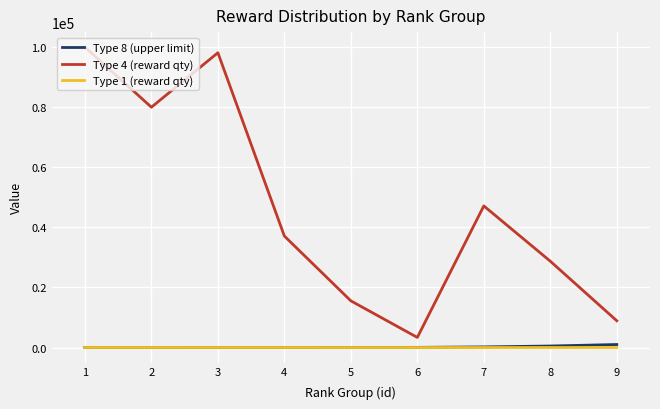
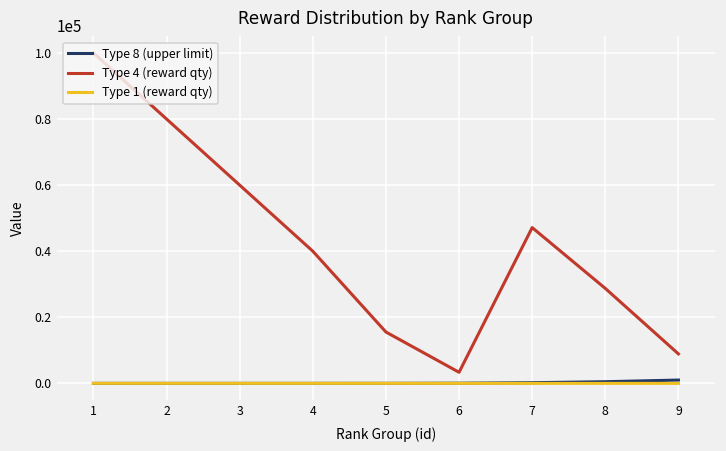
Type 4 (reward qty), 3: 98000 -> 60000
Type 4 (reward qty), 4: 37000 -> 40000
